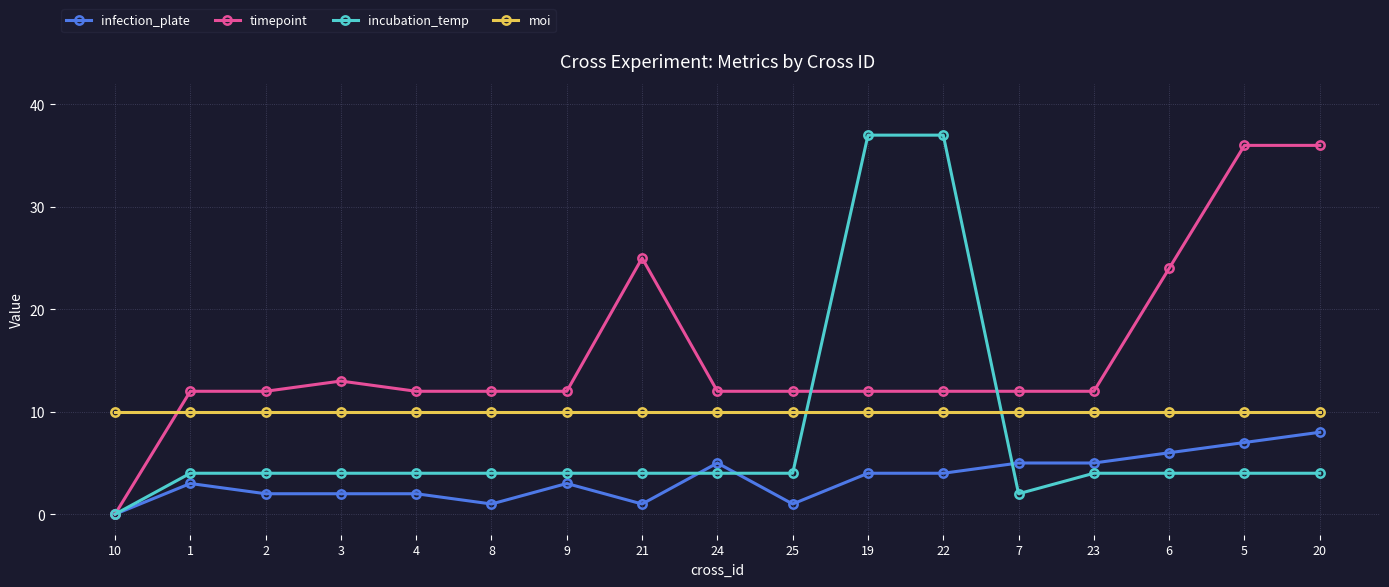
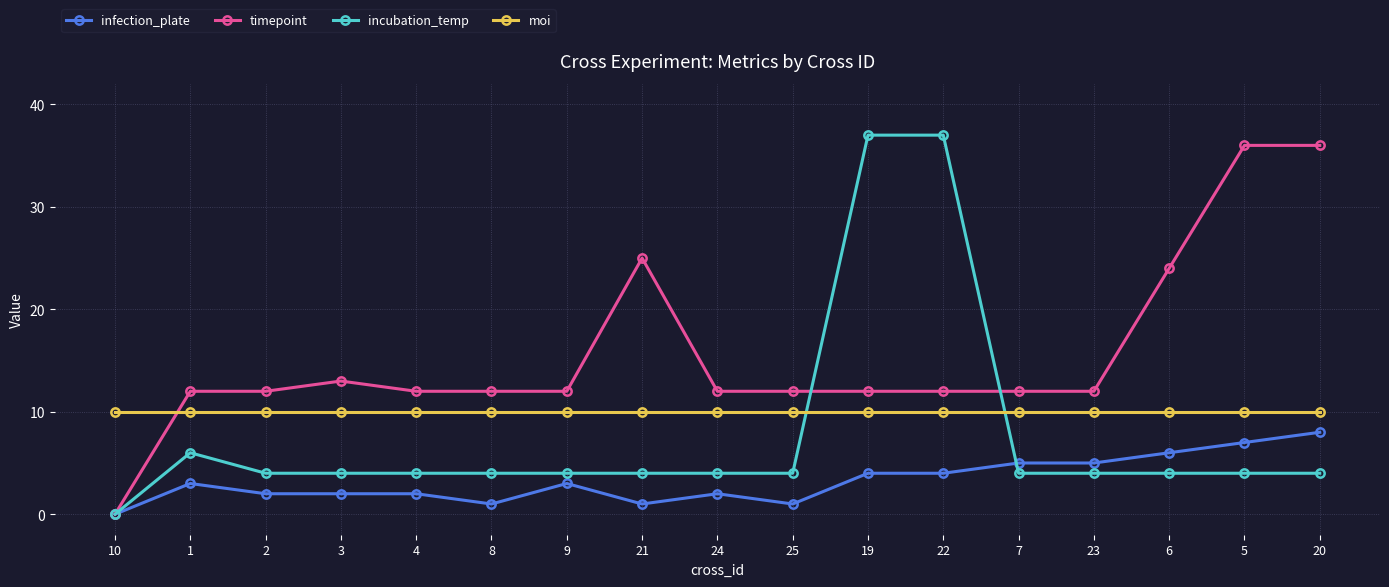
incubation_temp, 1: 4 -> 6
infection_plate, 24: 5 -> 2
incubation_temp, 7: 2 -> 4
